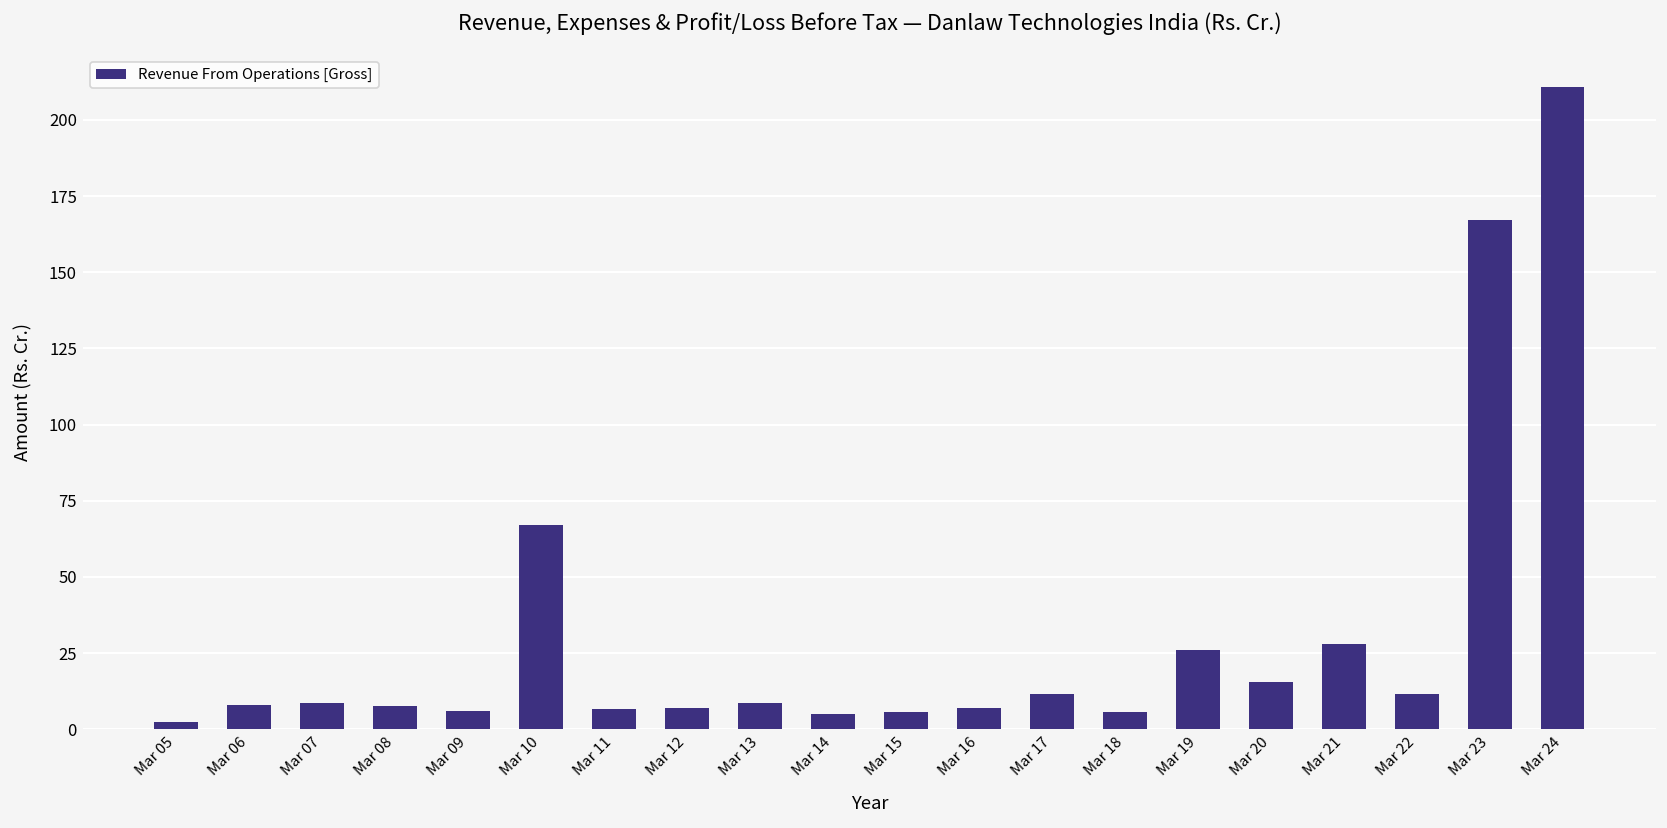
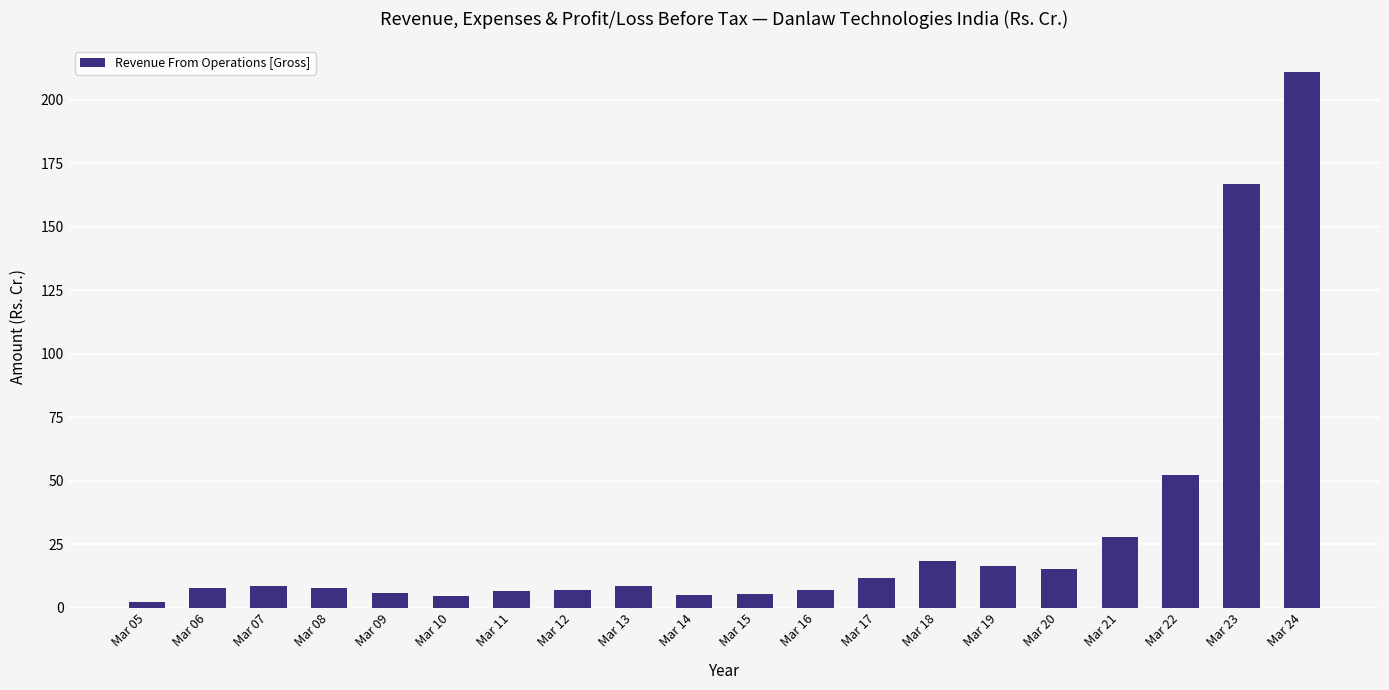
Mar 10: 67 -> 5
Mar 18: 6 -> 18
Mar 19: 26 -> 16
Mar 22: 12 -> 52
